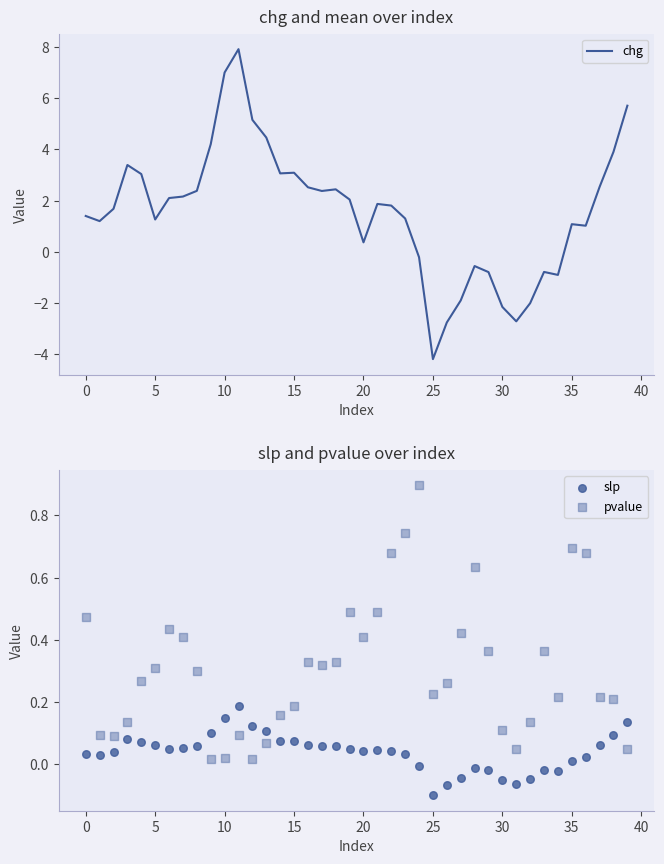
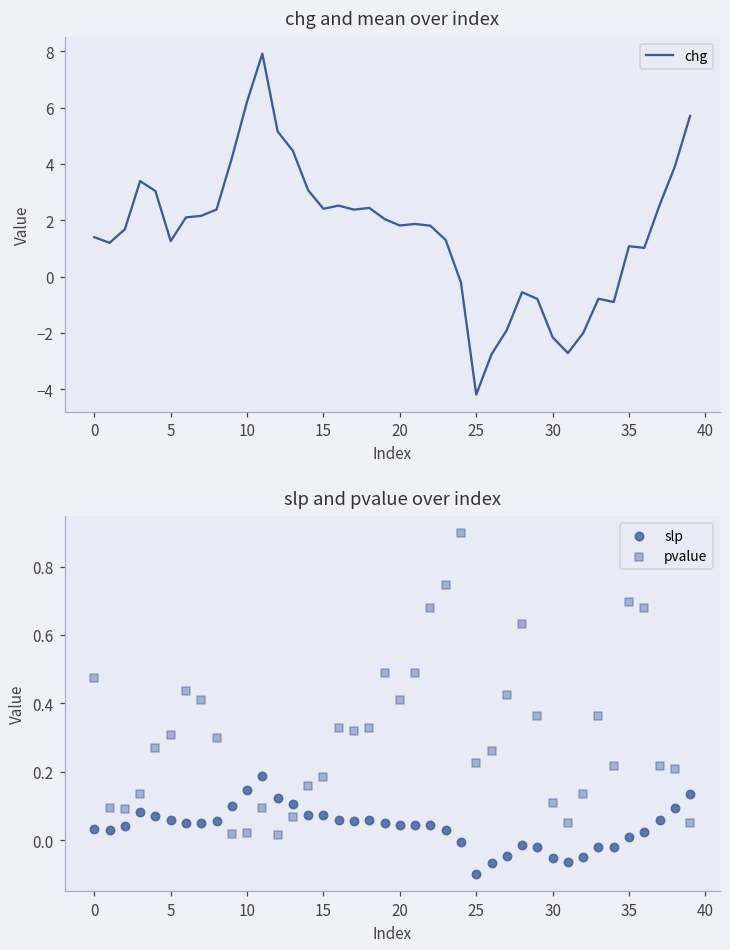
chg and mean over index, 10: 7.0 -> 6.2
chg and mean over index, 15: 3.1 -> 2.4
chg and mean over index, 20: 0.4 -> 1.8
